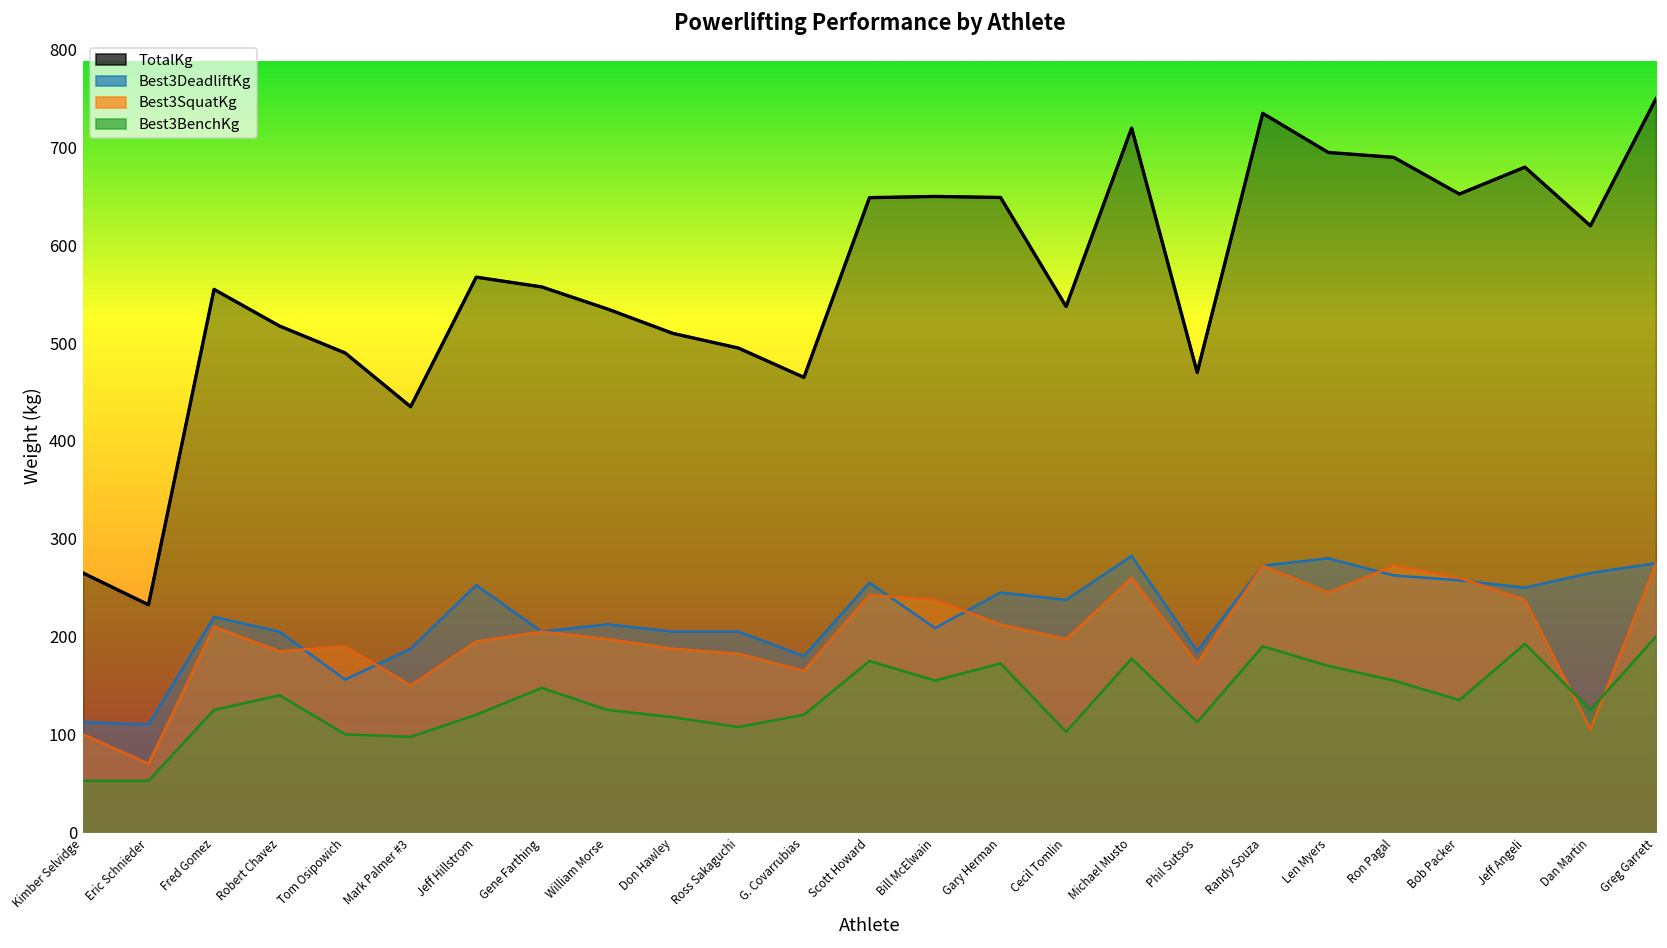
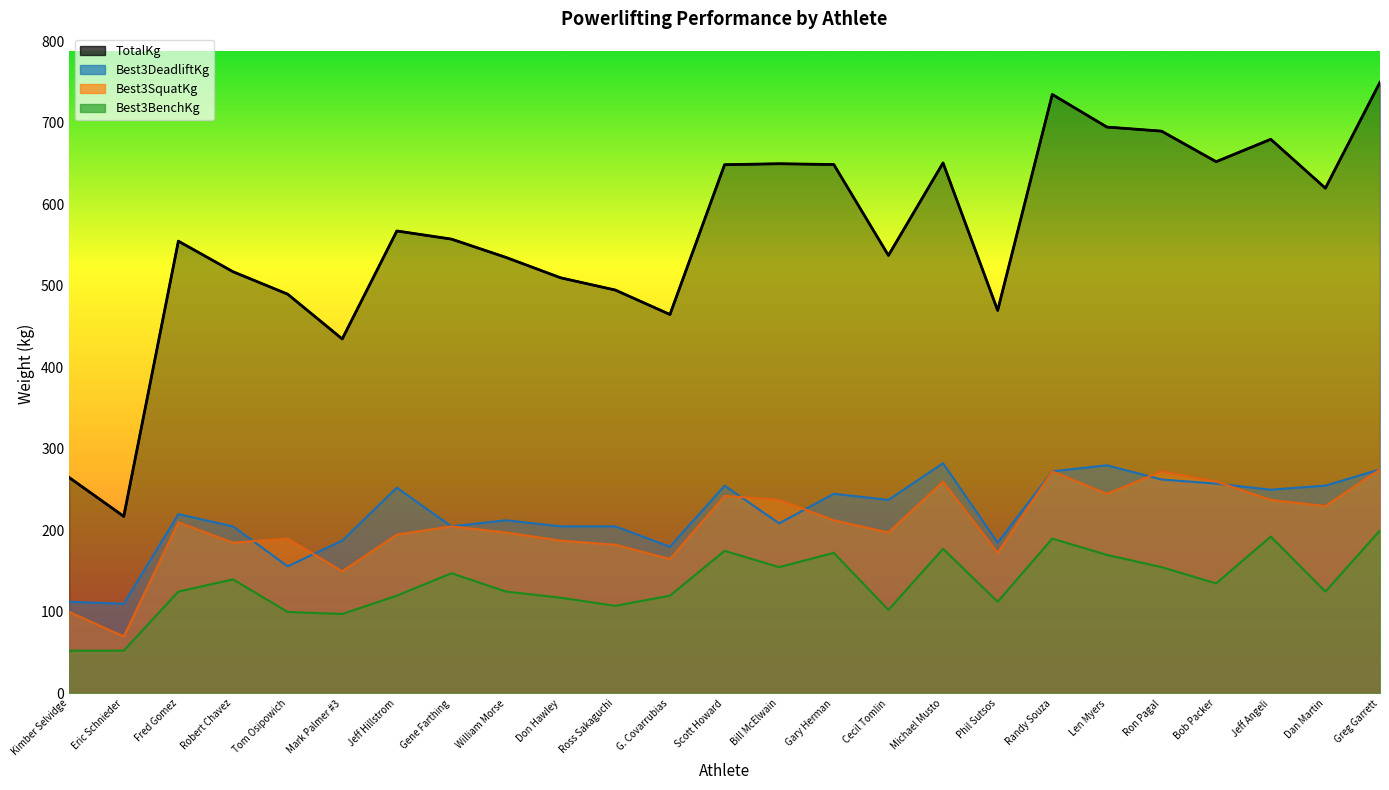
TotalKg, Eric Schnieder: 230 -> 220
TotalKg, Michael Musto: 720 -> 650
Best3DeadliftKg, Dan Martin: 270 -> 260
Best3SquatKg, Dan Martin: 110 -> 230
